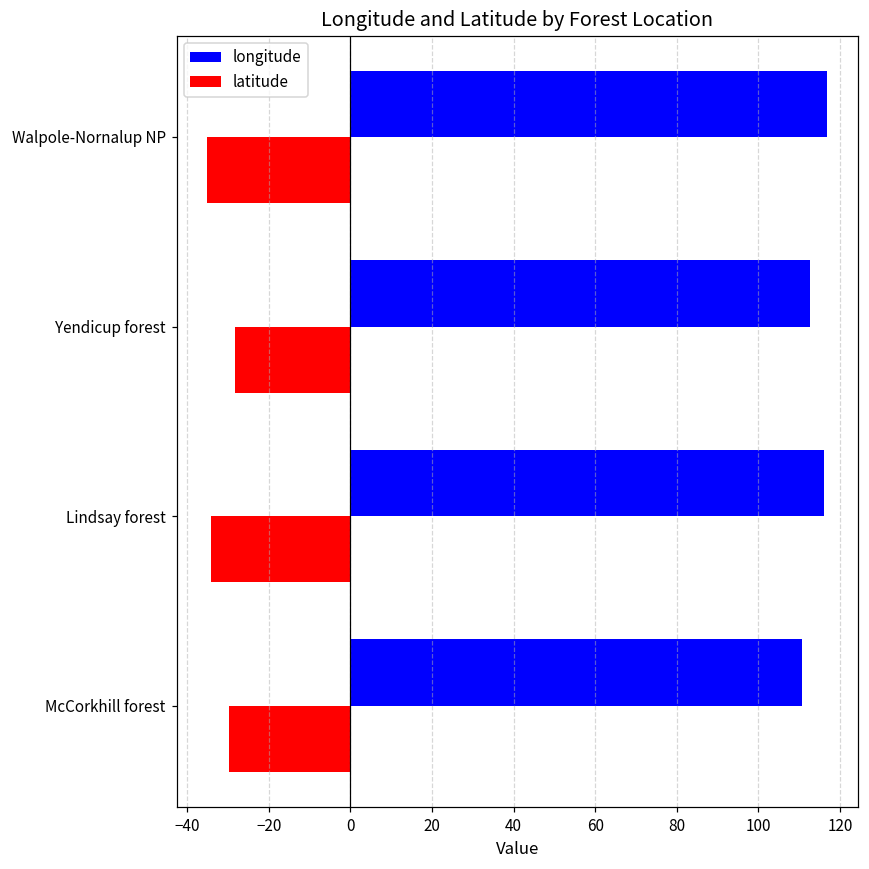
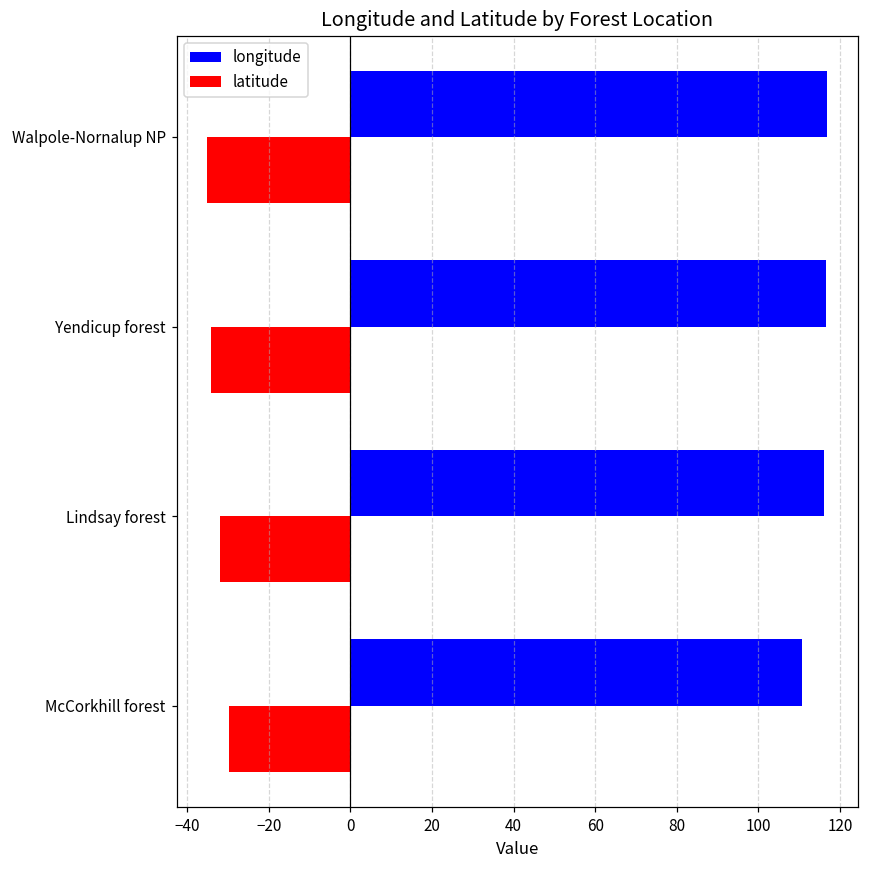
longitude, Yendicup forest: 113 -> 117
latitude, Yendicup forest: -28 -> -34
latitude, Lindsay forest: -34 -> -32
